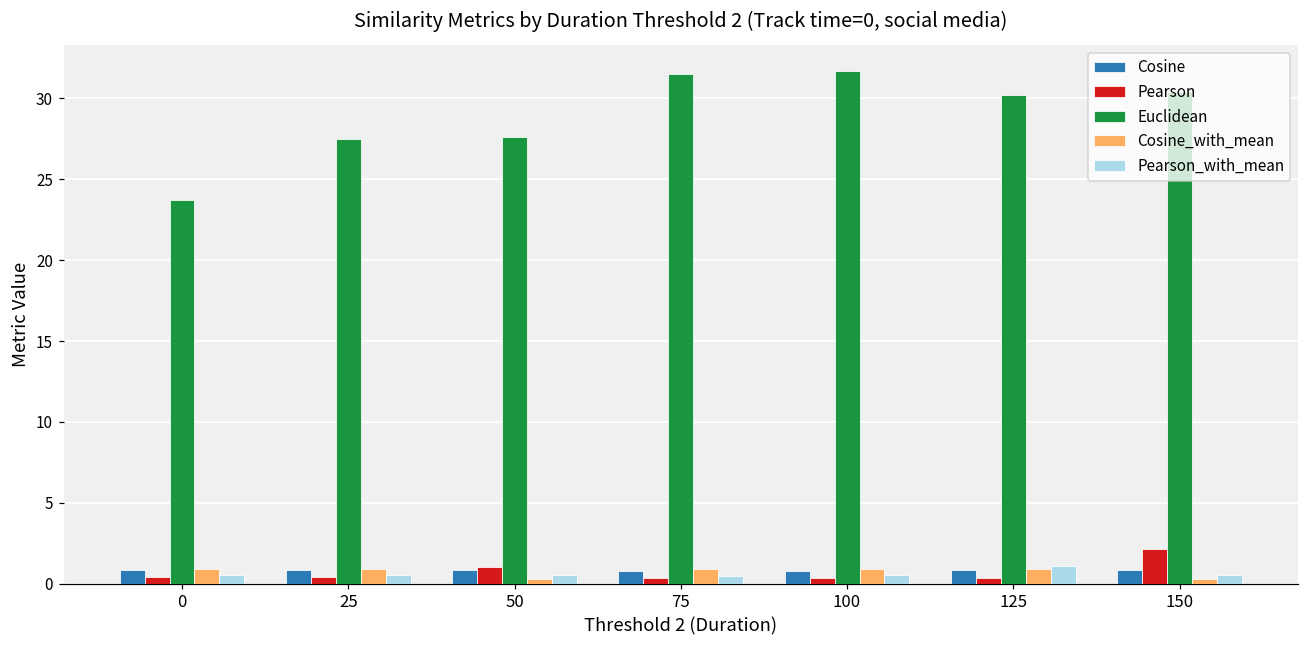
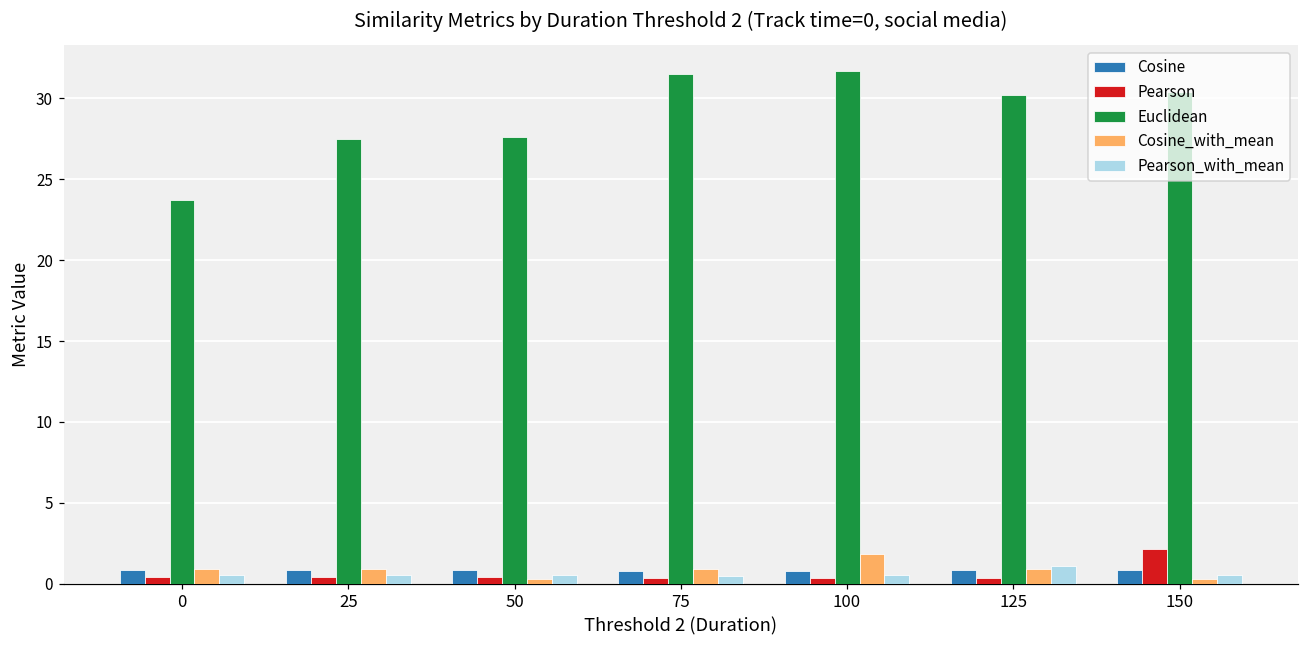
Pearson, 50: 1.1 -> 0.4
Cosine_with_mean, 100: 0.9 -> 1.9
